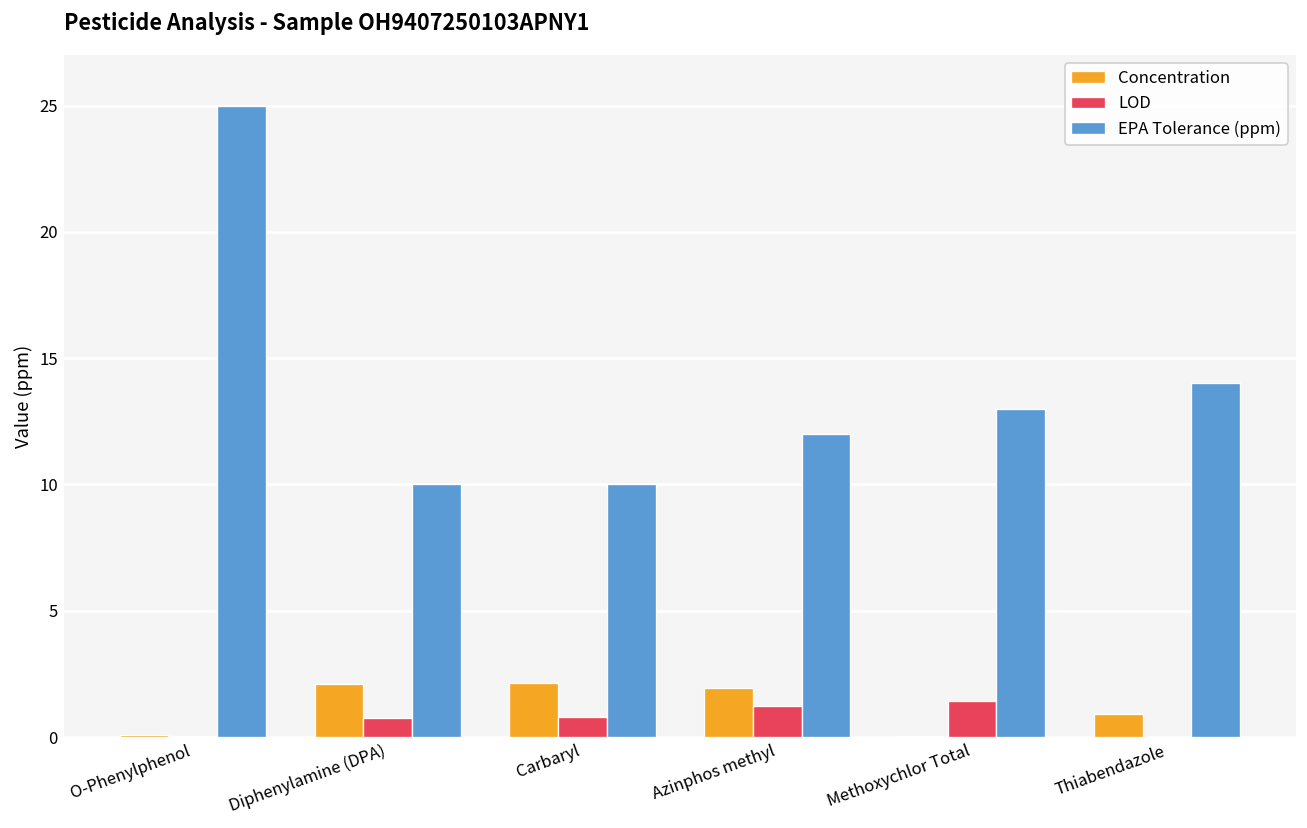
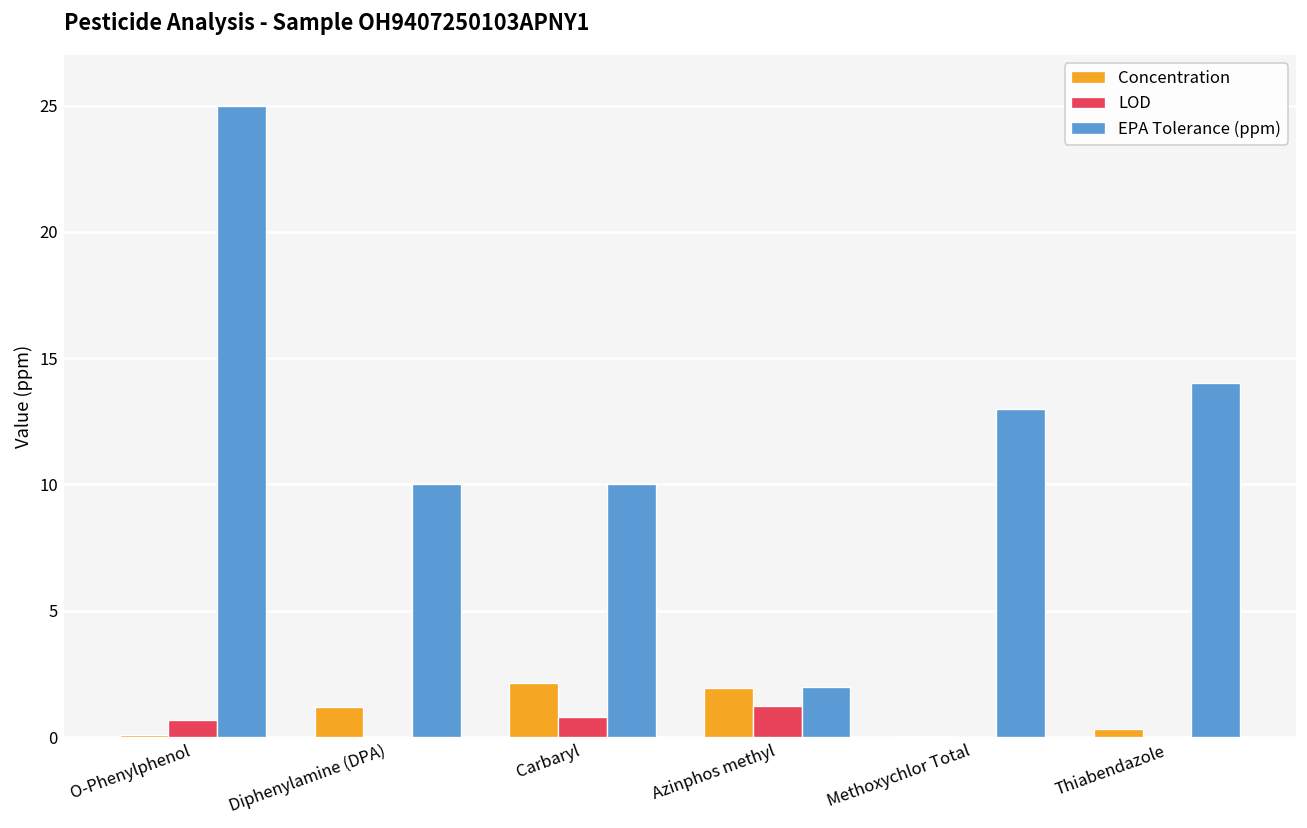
LOD, O-Phenylphenol: 0.1 -> 0.7
Concentration, Diphenylamine (DPA): 2.1 -> 1.2
LOD, Diphenylamine (DPA): 0.7 -> 0.0
EPA Tolerance (ppm), Azinphos methyl: 12 -> 2
LOD, Methoxychlor Total: 1.4 -> 0.0
Concentration, Thiabendazole: 0.9 -> 0.3
